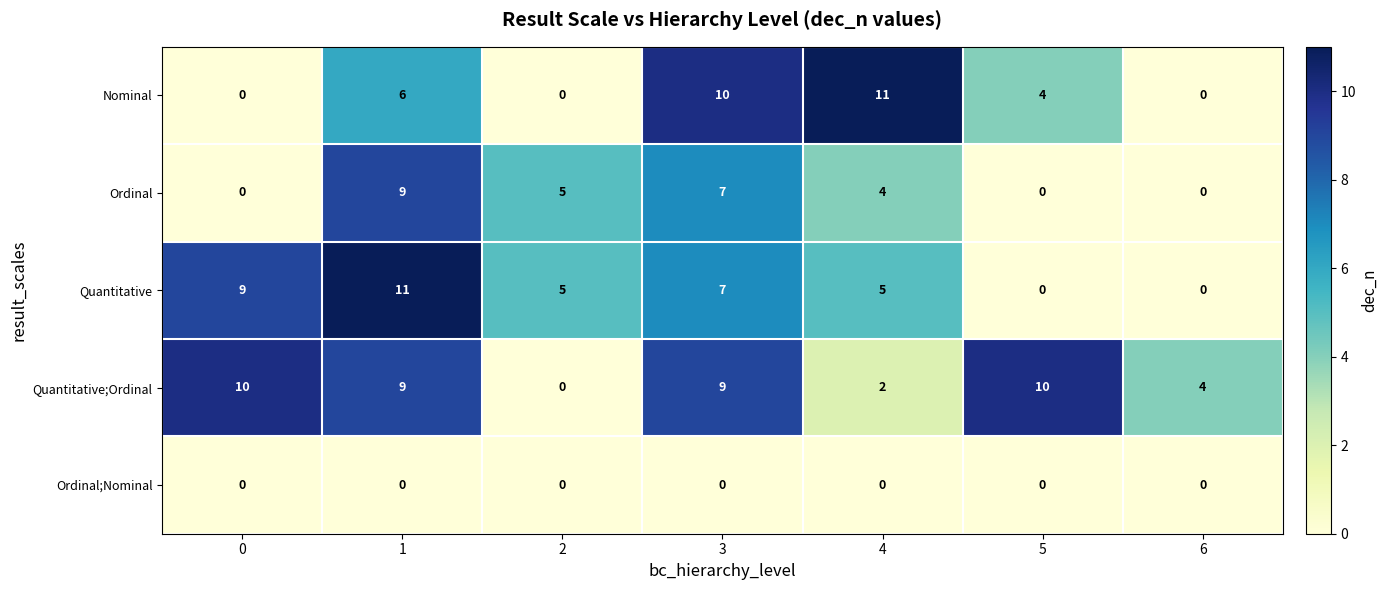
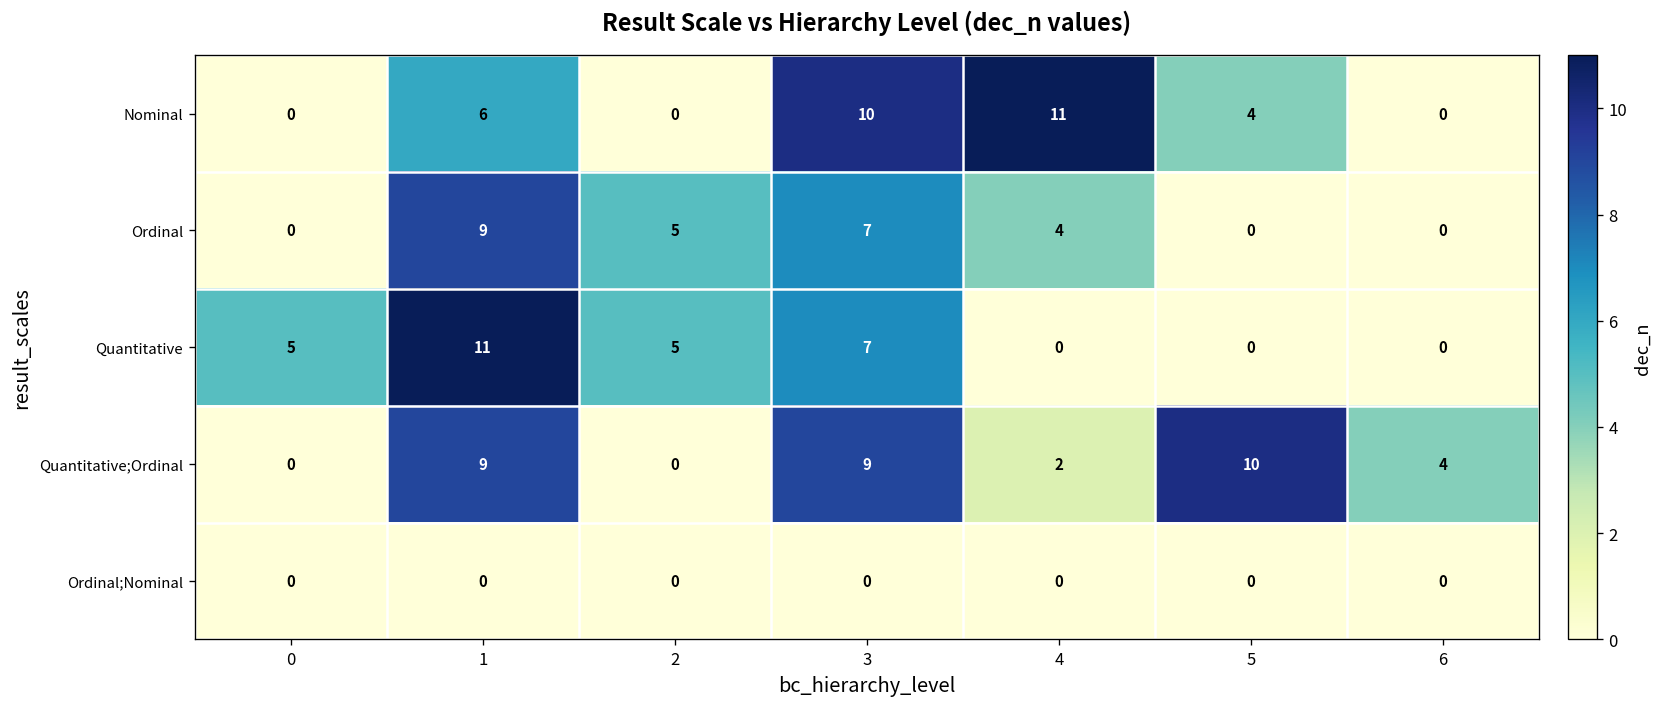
Quantitative, 0: 9 -> 5
Quantitative, 4: 5 -> 0
Quantitative;Ordinal, 0: 10 -> 0
